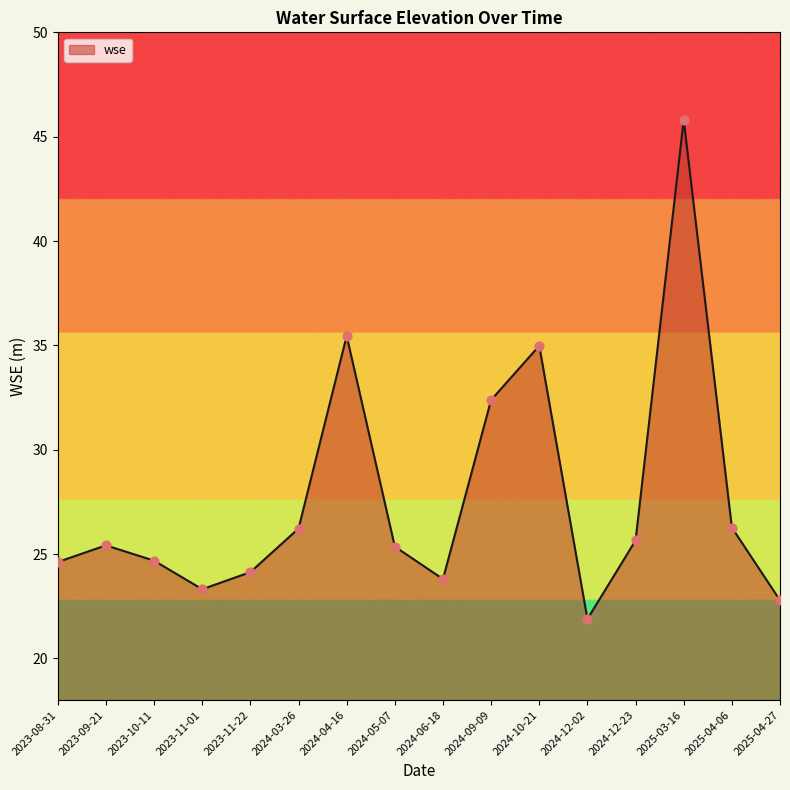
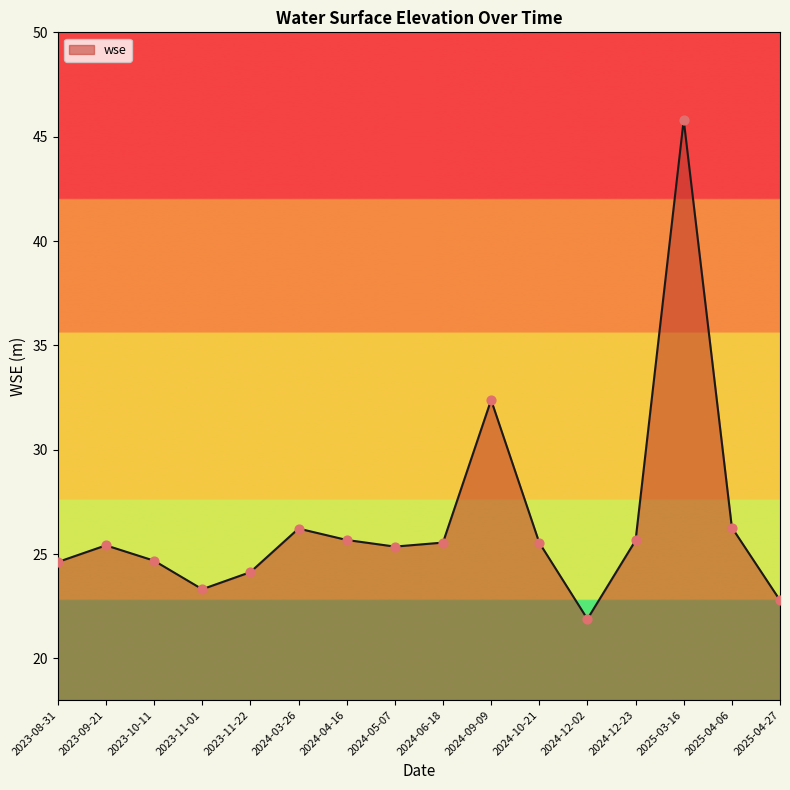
2024-04-16: 35.5 -> 25.7
2024-06-18: 23.8 -> 25.5
2024-10-21: 35.0 -> 25.5
